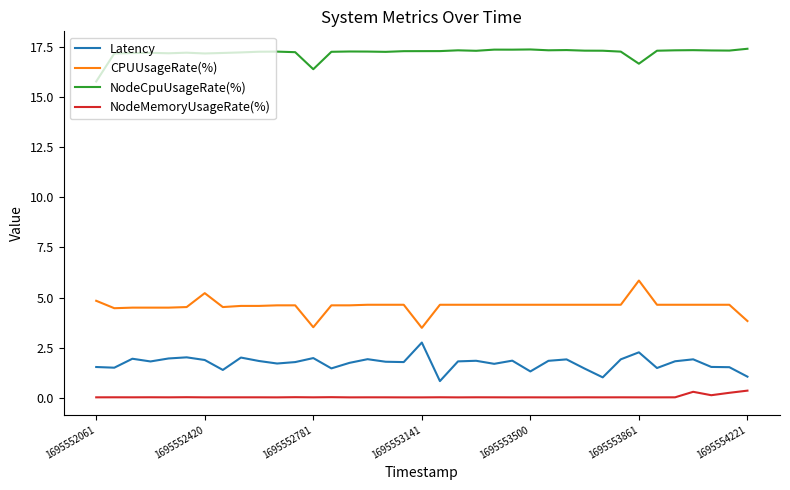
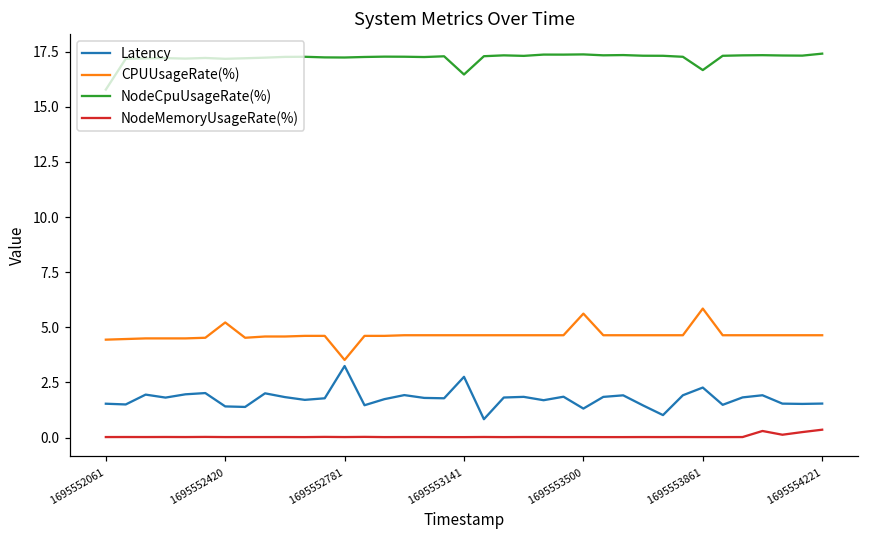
CPUUsageRate(%), 1695552061: 4.8 -> 4.4
Latency, 1695552420: 1.9 -> 1.4
Latency, 1695552781: 2.0 -> 3.2
NodeCpuUsageRate(%), 1695552781: 16.4 -> 17.2
CPUUsageRate(%), 1695553141: 3.5 -> 4.6
NodeCpuUsageRate(%), 1695553141: 17.3 -> 16.5
CPUUsageRate(%), 1695553500: 4.6 -> 5.6
Latency, 1695554221: 1.1 -> 1.5
CPUUsageRate(%), 1695554221: 3.8 -> 4.6
